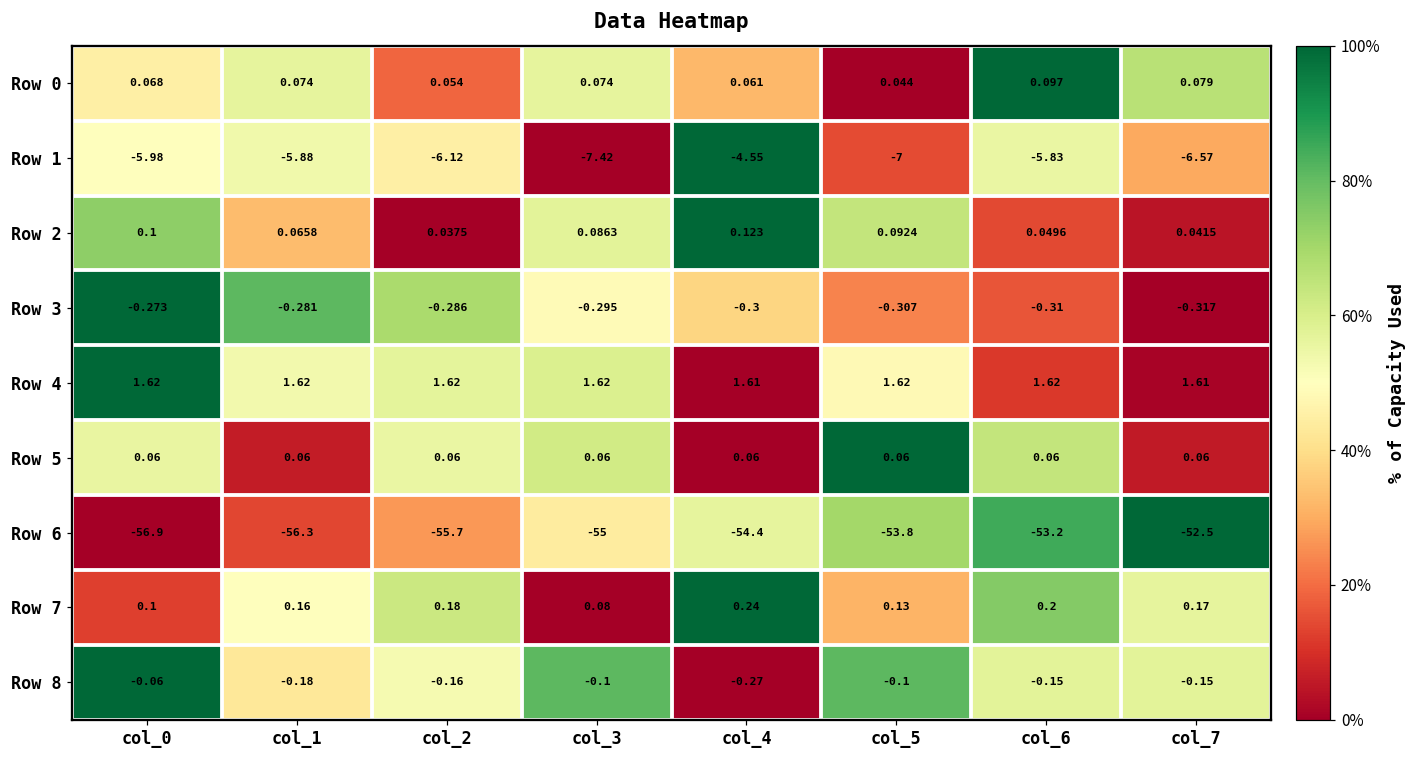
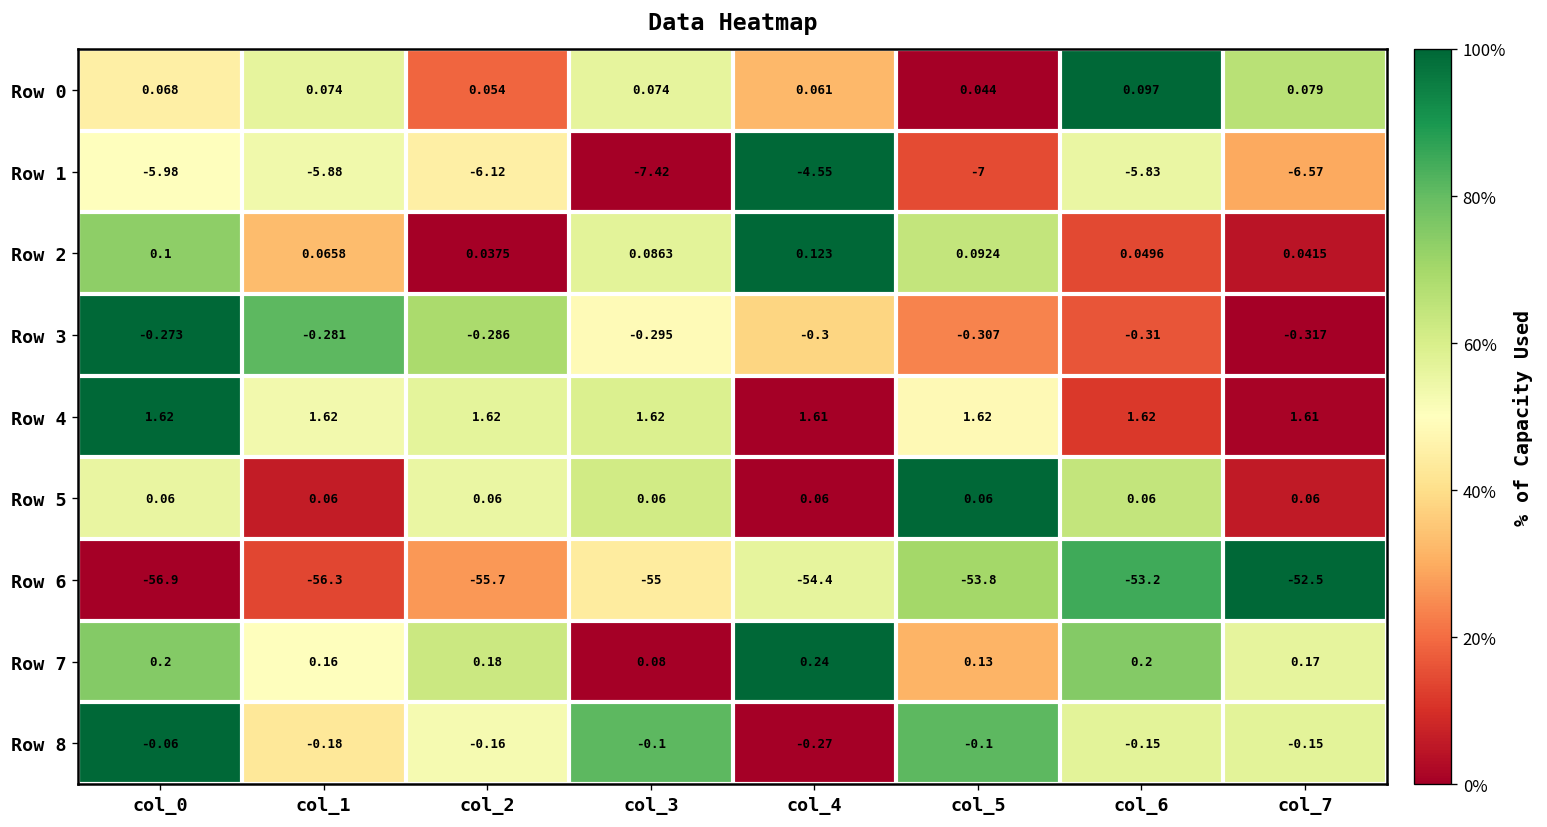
Row 7, col_0: 0.1 -> 0.2
